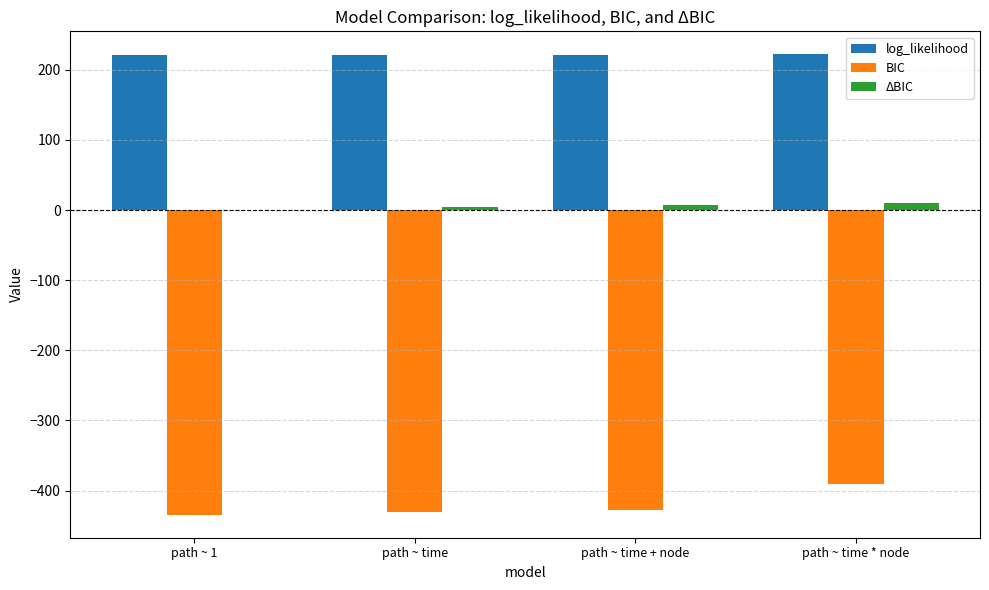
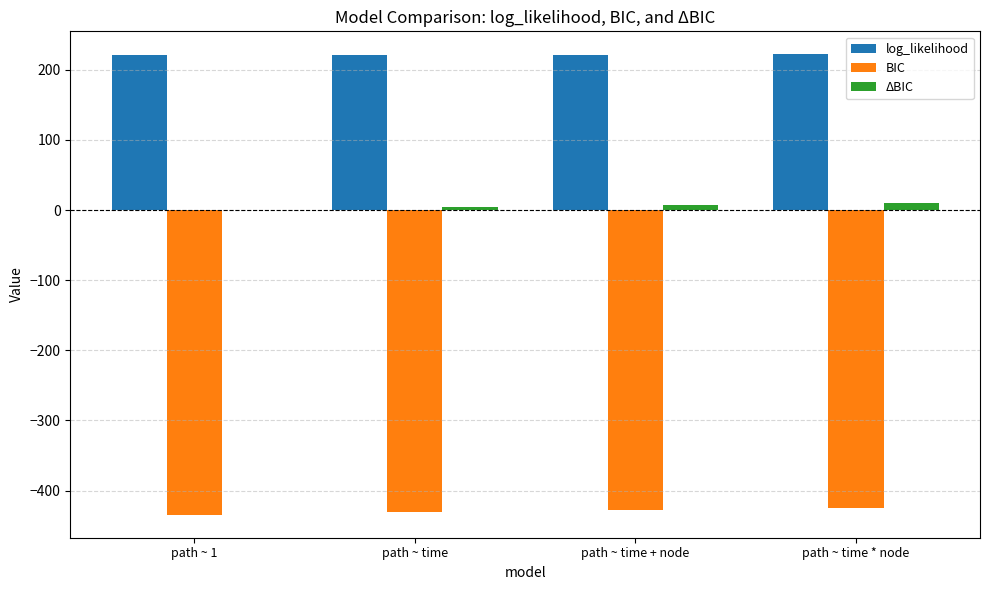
BIC, path ~ time * node: -390 -> -420
